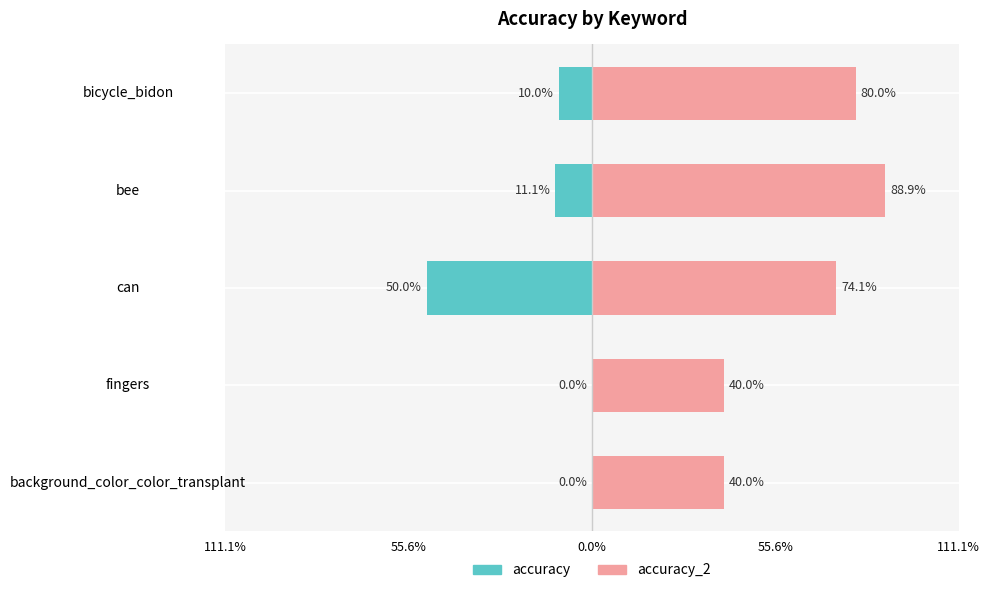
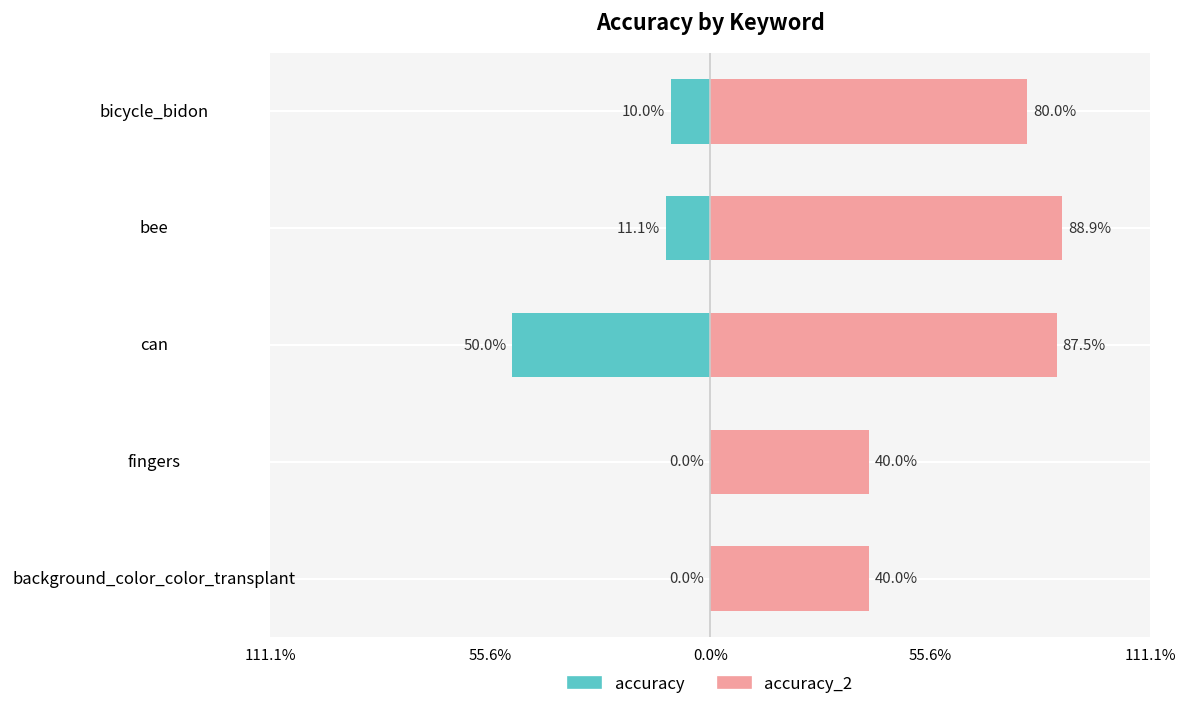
accuracy_2, can: 74.1% -> 87.5%
